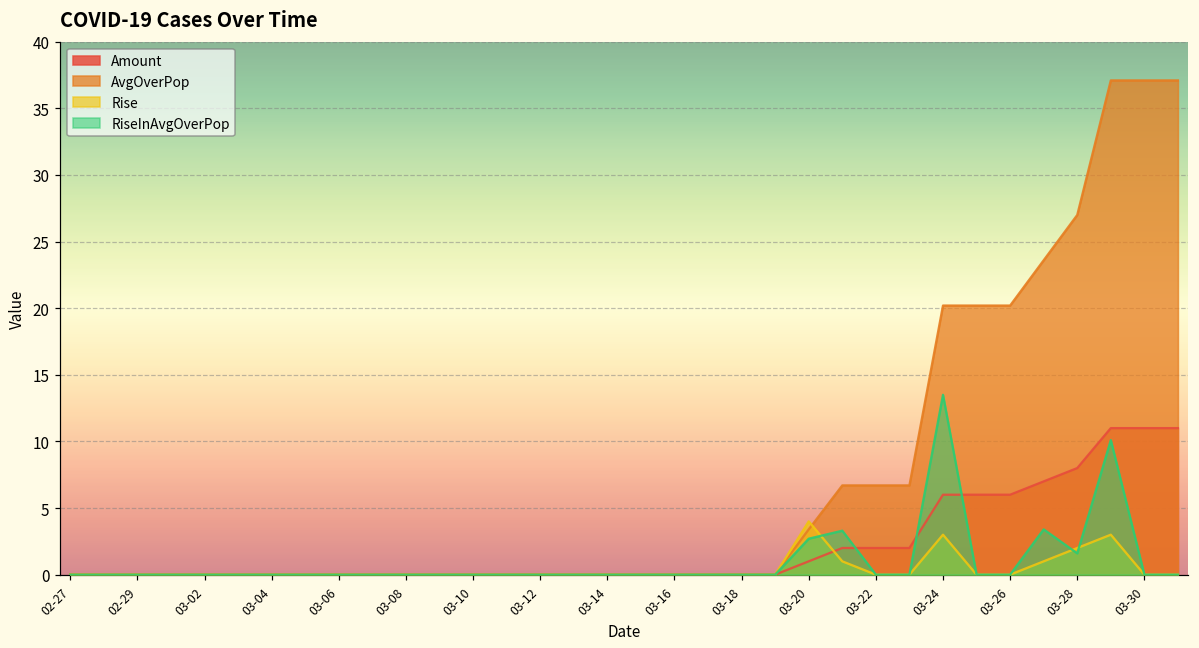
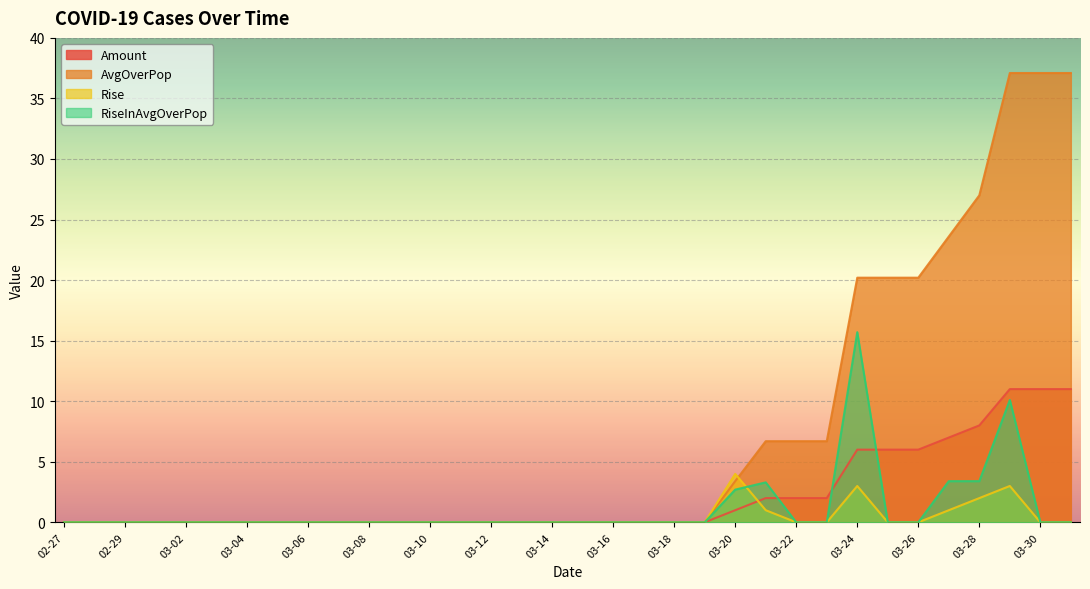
RiseInAvgOverPop, 03-24: 13.5 -> 15.7
RiseInAvgOverPop, 03-28: 1.6 -> 3.4
